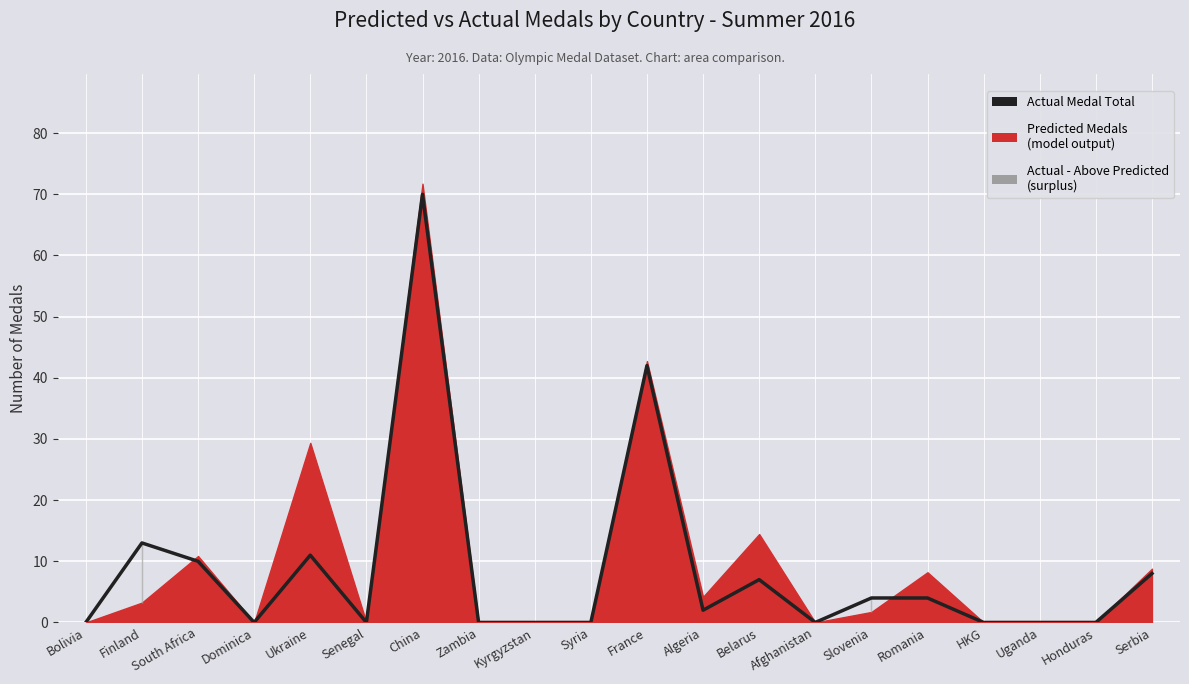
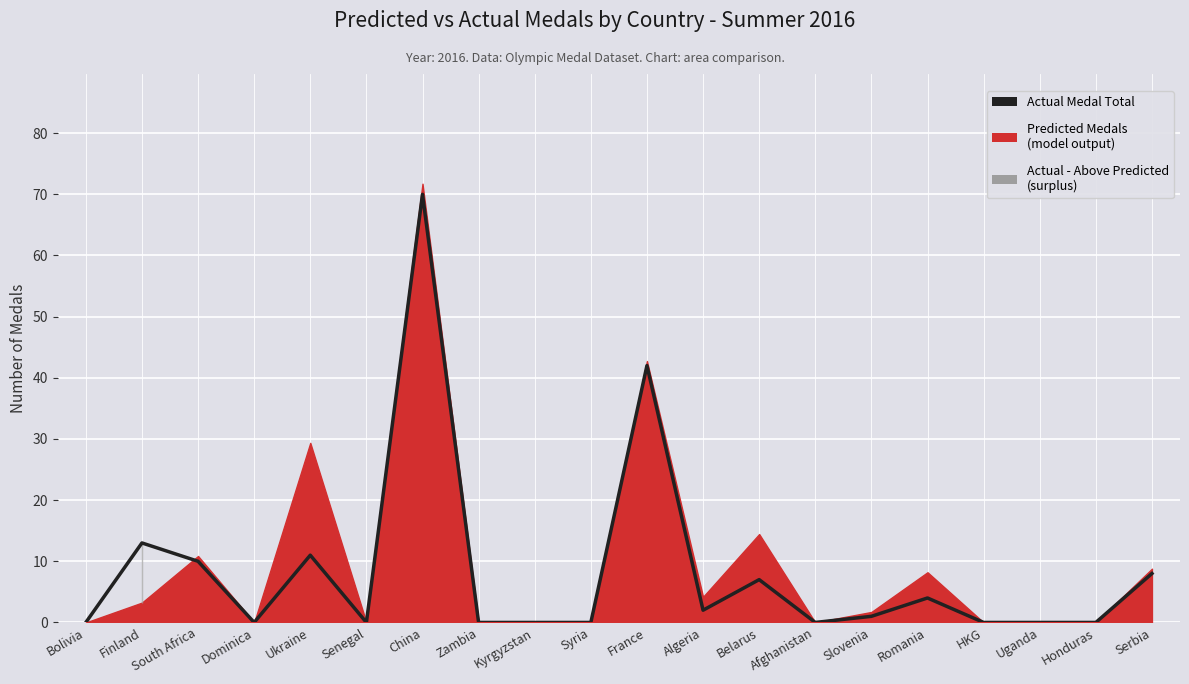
Actual Medal Total, Slovenia: 4 -> 1
